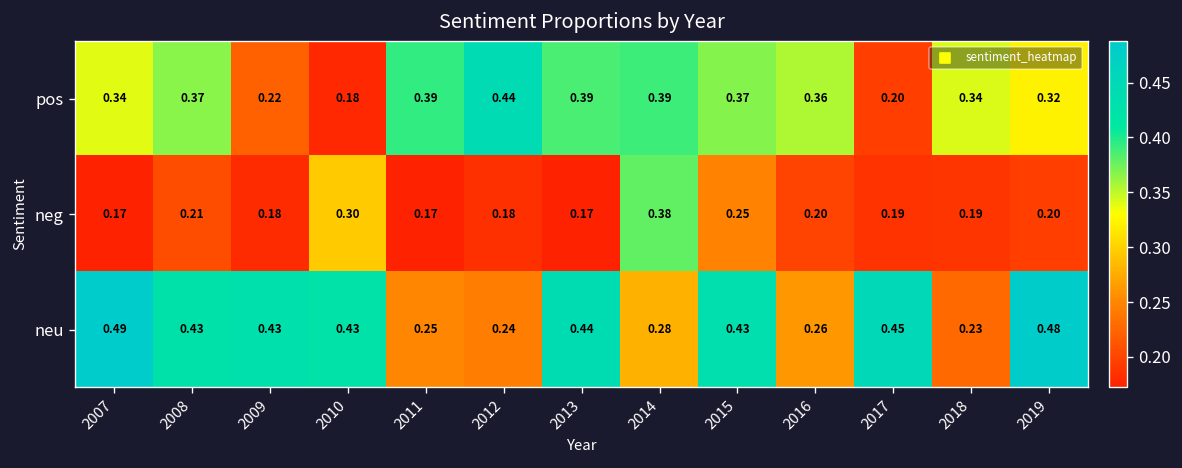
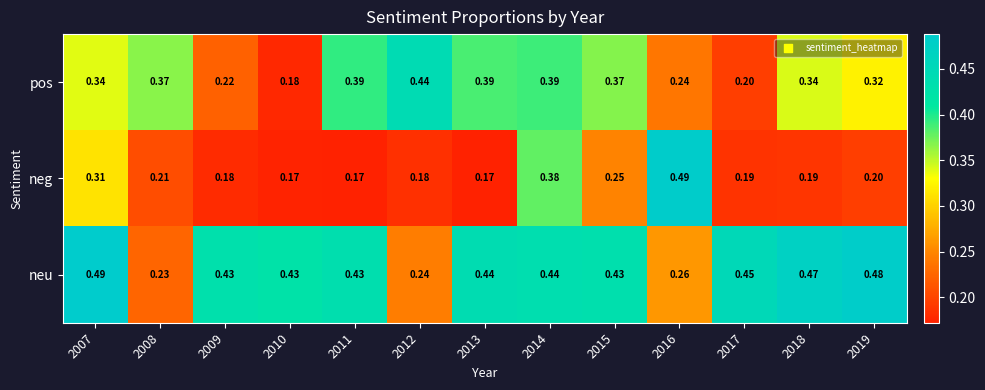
pos, 2016: 0.36 -> 0.24
neg, 2007: 0.17 -> 0.31
neg, 2010: 0.30 -> 0.17
neg, 2016: 0.20 -> 0.49
neu, 2008: 0.43 -> 0.23
neu, 2011: 0.25 -> 0.43
neu, 2014: 0.28 -> 0.44
neu, 2018: 0.23 -> 0.47
